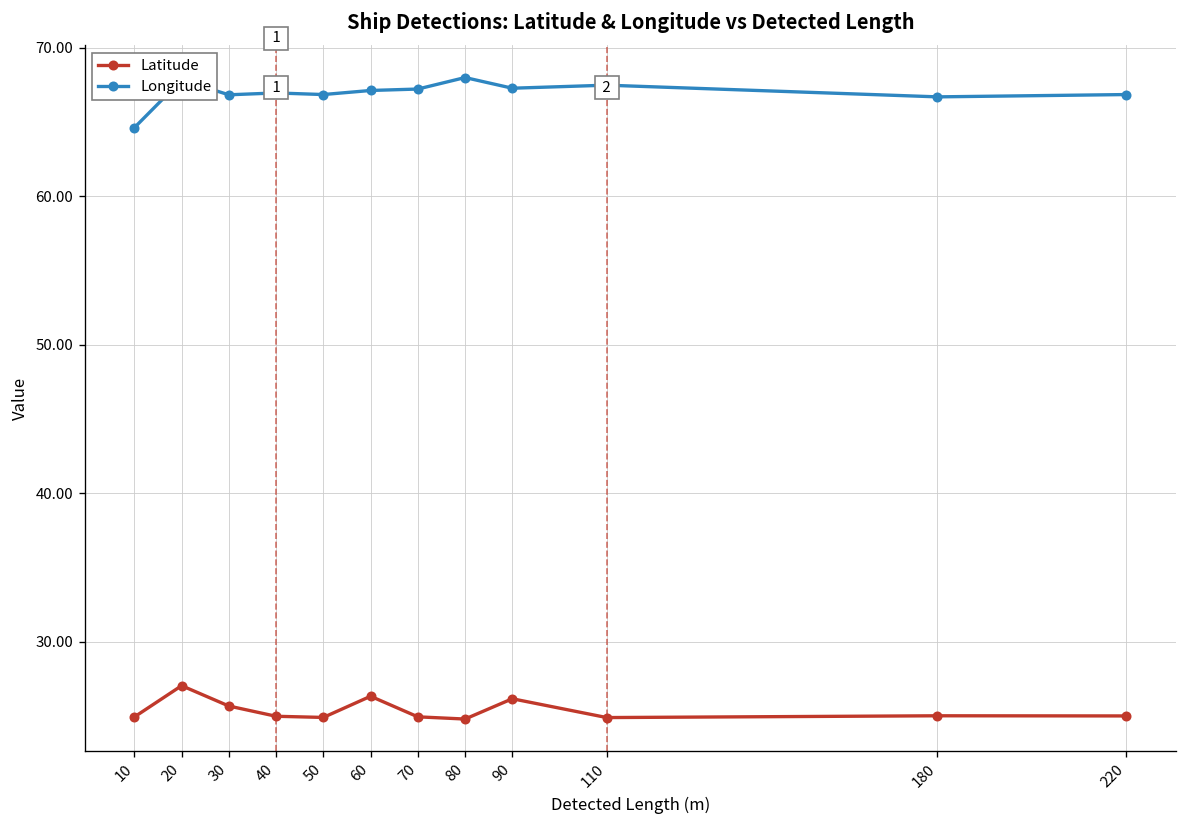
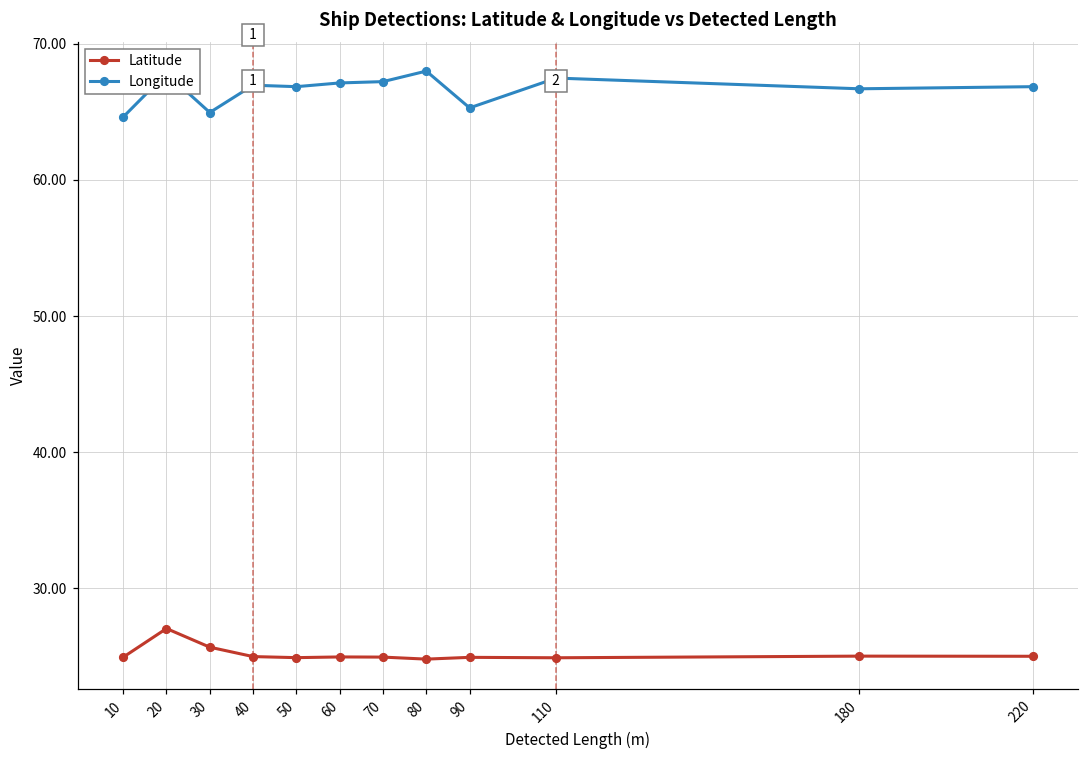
Longitude, 30: 66.8 -> 64.9
Latitude, 60: 26.3 -> 25.0
Latitude, 90: 26.2 -> 24.9
Longitude, 90: 67.3 -> 65.3
